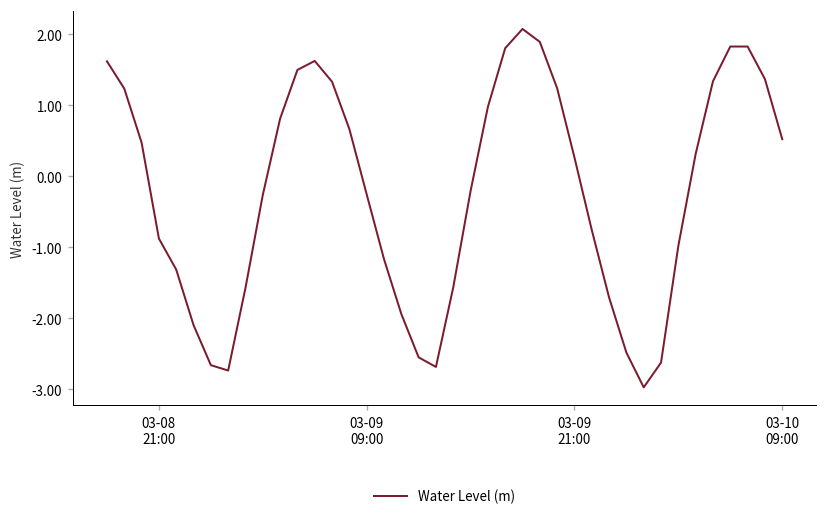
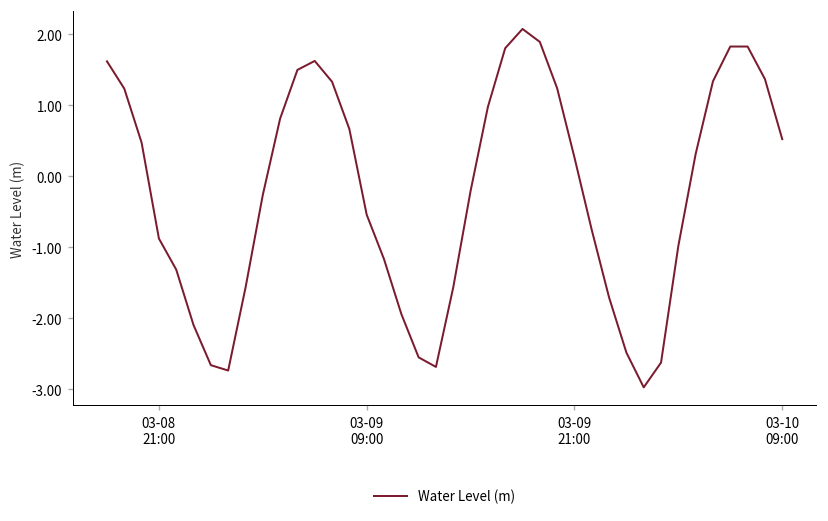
03-09 09:00: -0.3 -> -0.5
